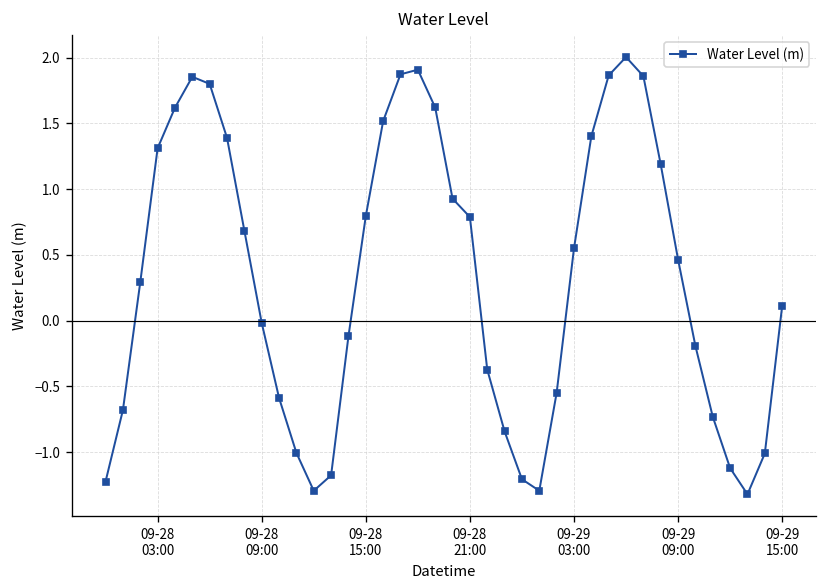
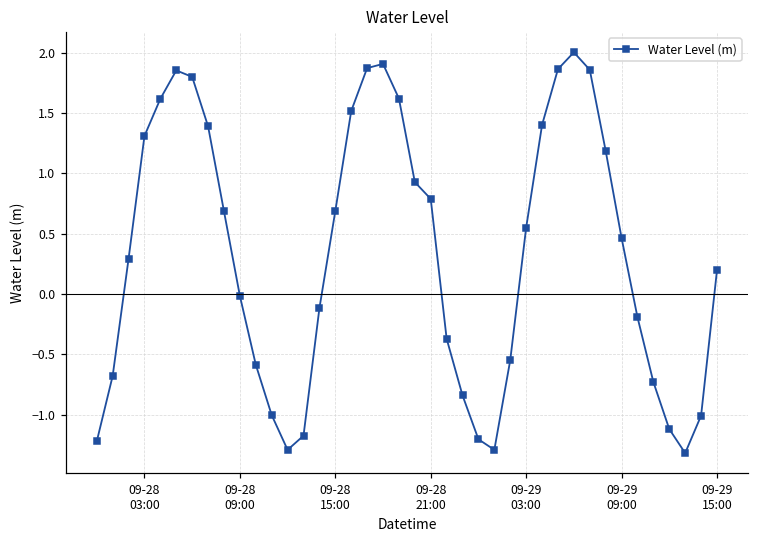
09-28 15:00: 0.80 -> 0.69
09-29 15:00: 0.11 -> 0.20
